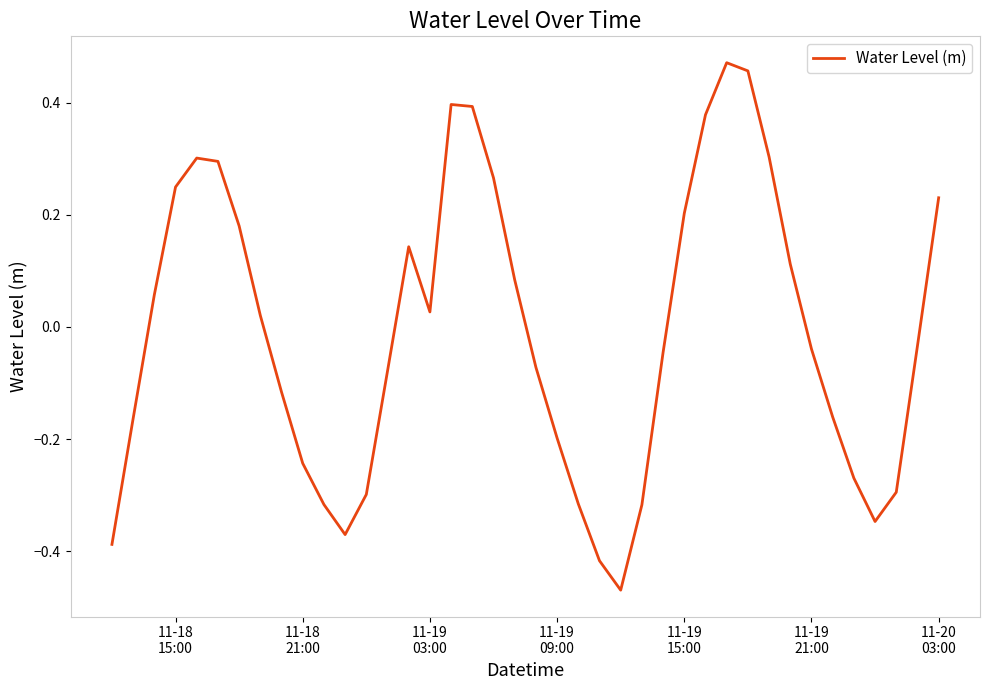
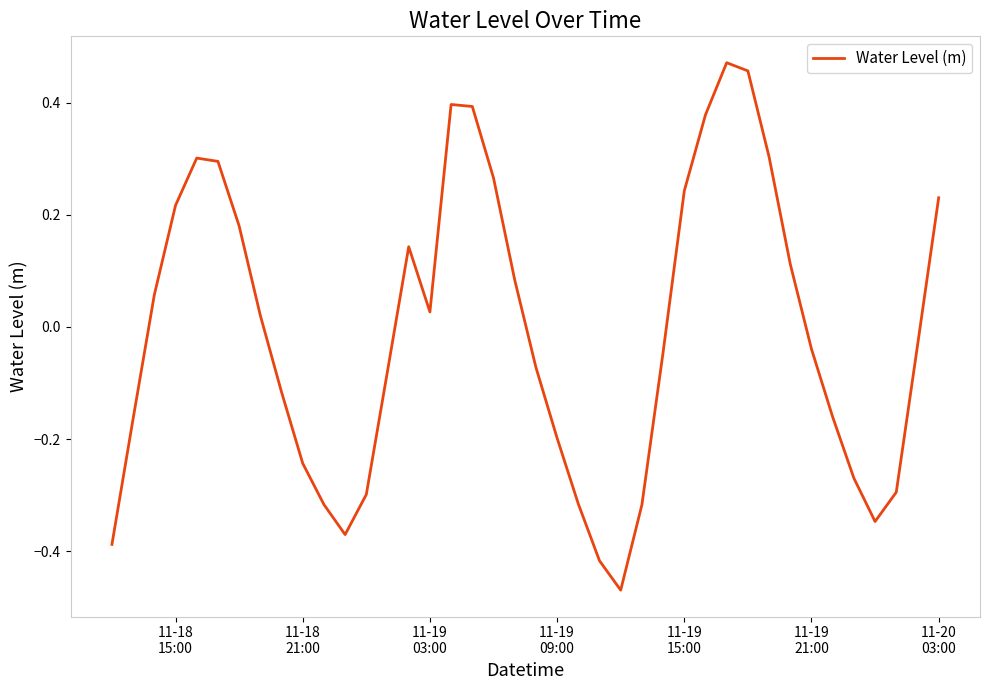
11-18 15:00: 0.25 -> 0.22
11-19 15:00: 0.20 -> 0.24
